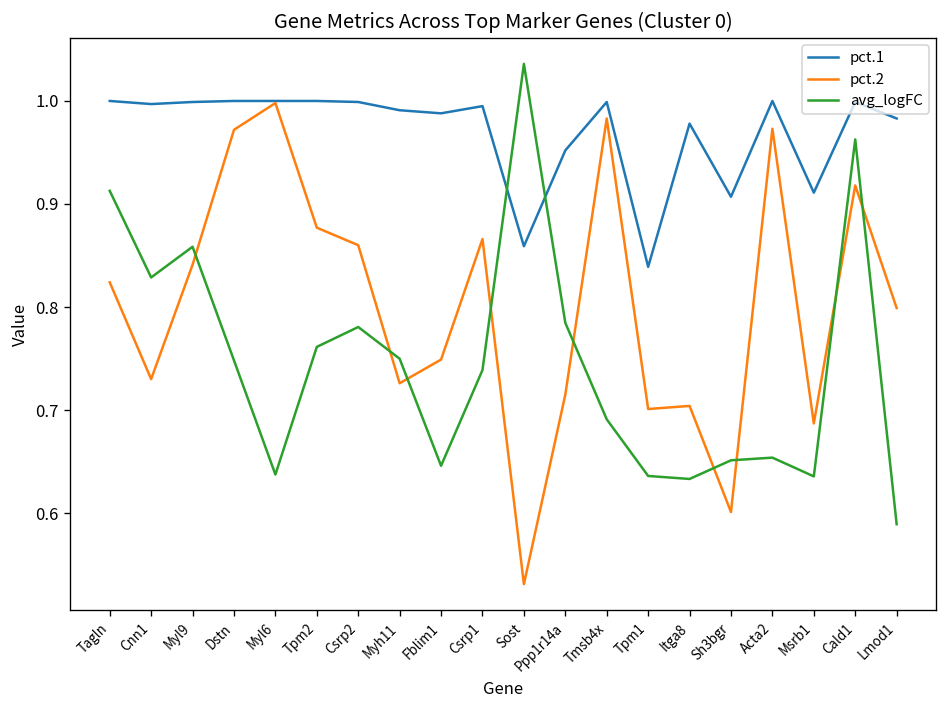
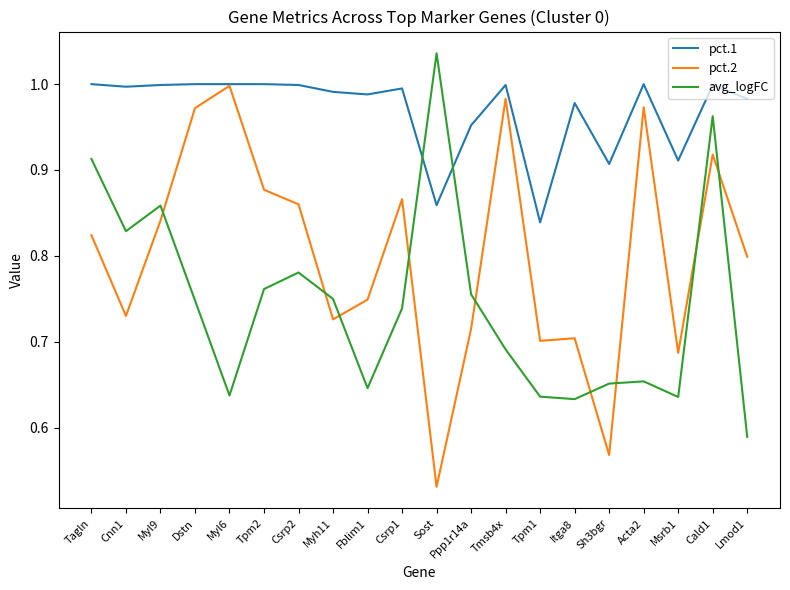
avg_logFC, Ppp1r14a: 0.78 -> 0.76
pct.2, Sh3bgr: 0.60 -> 0.57
